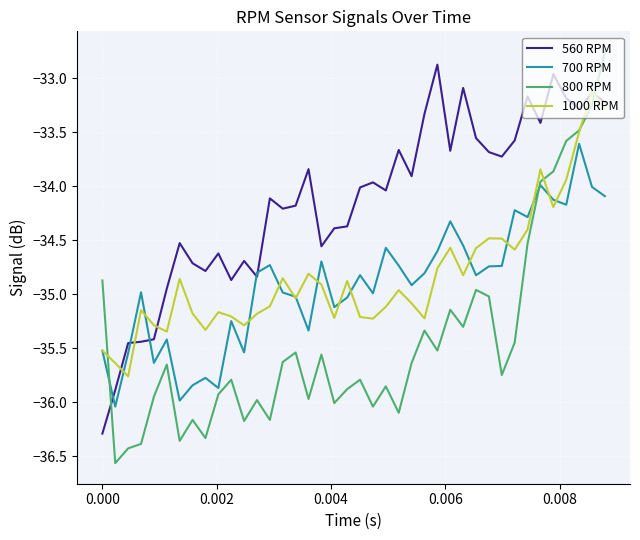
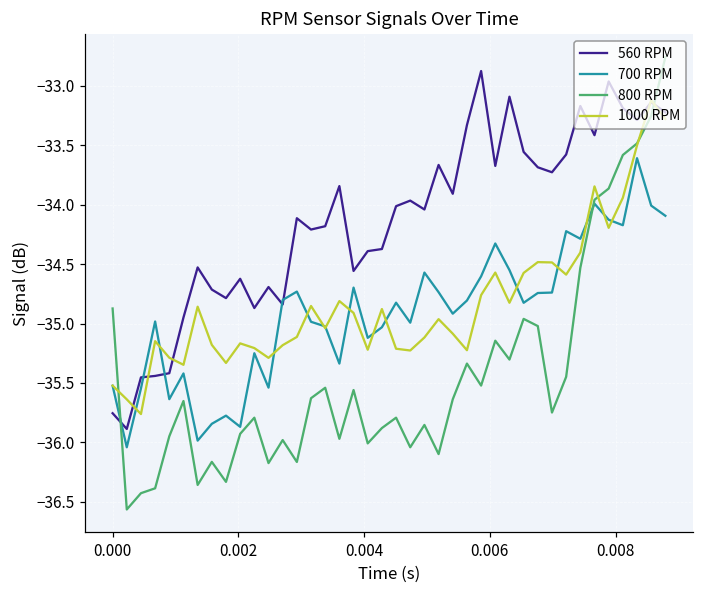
560 RPM, 0.000: -36.29 -> -35.76
